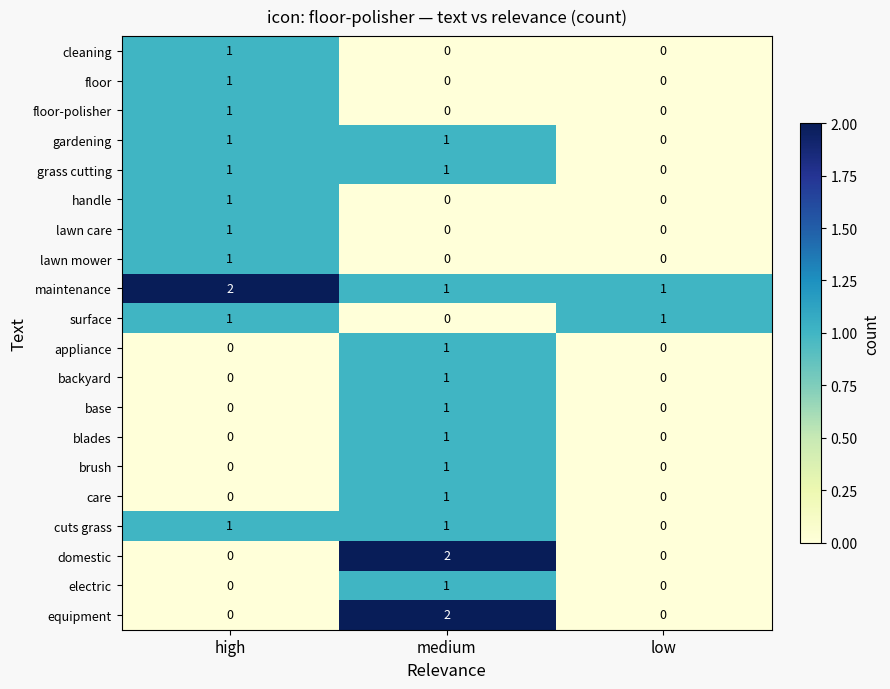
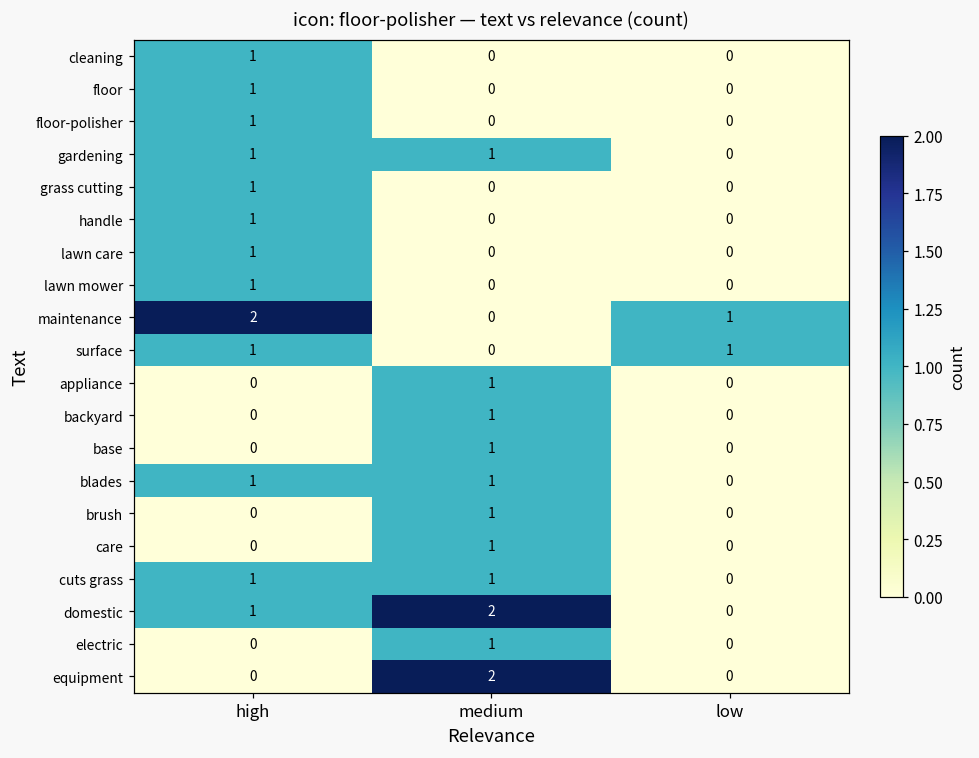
grass cutting, medium: 1 -> 0
maintenance, medium: 1 -> 0
blades, high: 0 -> 1
domestic, high: 0 -> 1
